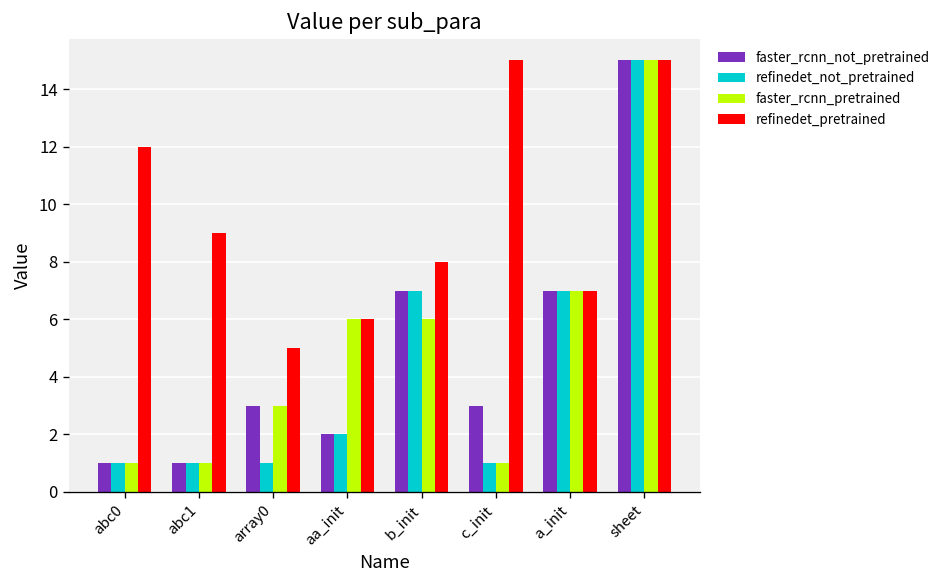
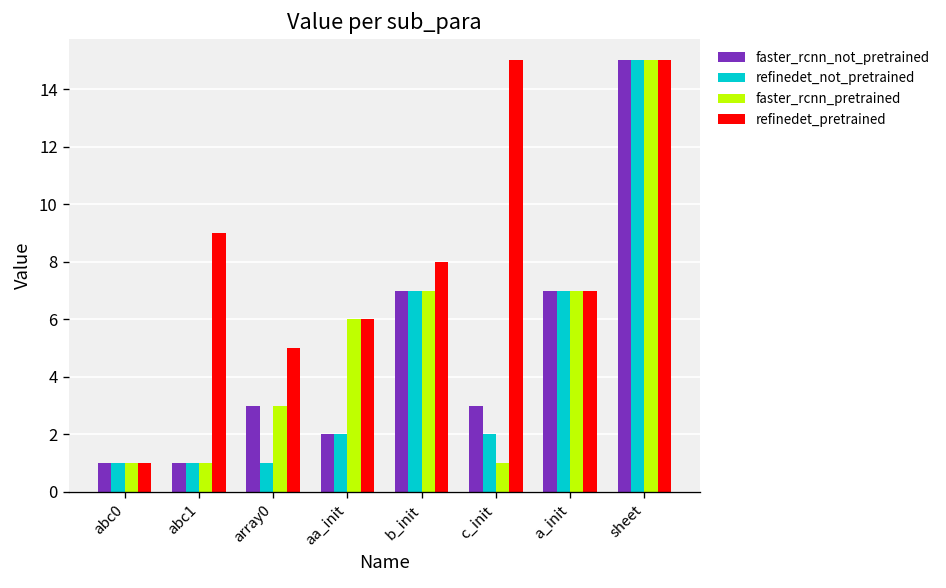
refinedet_pretrained, abc0: 12 -> 1
faster_rcnn_pretrained, b_init: 6 -> 7
refinedet_not_pretrained, c_init: 1 -> 2
